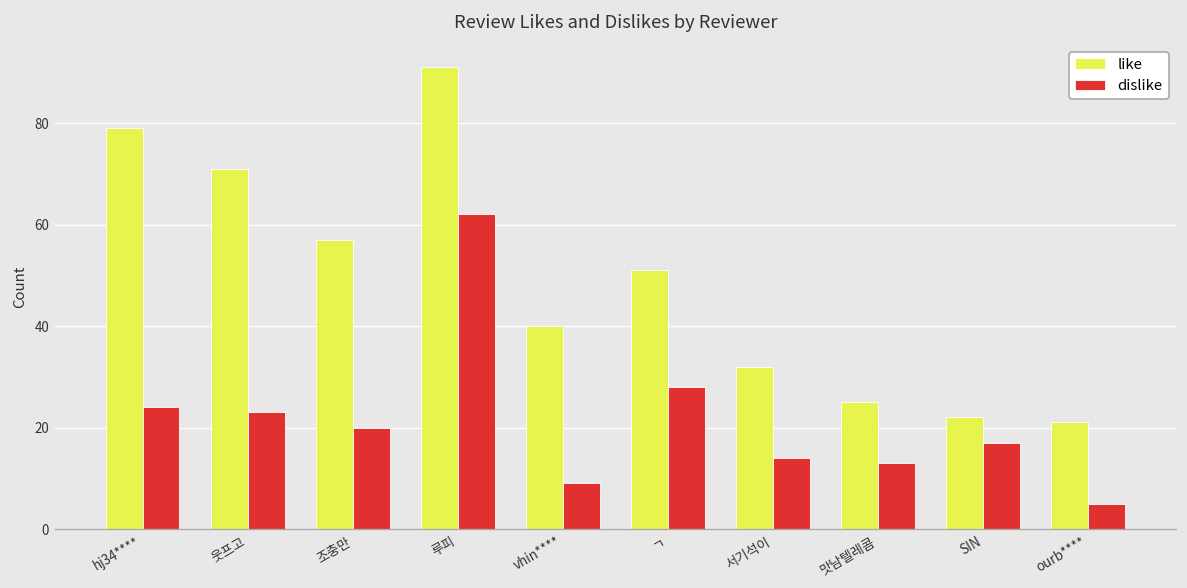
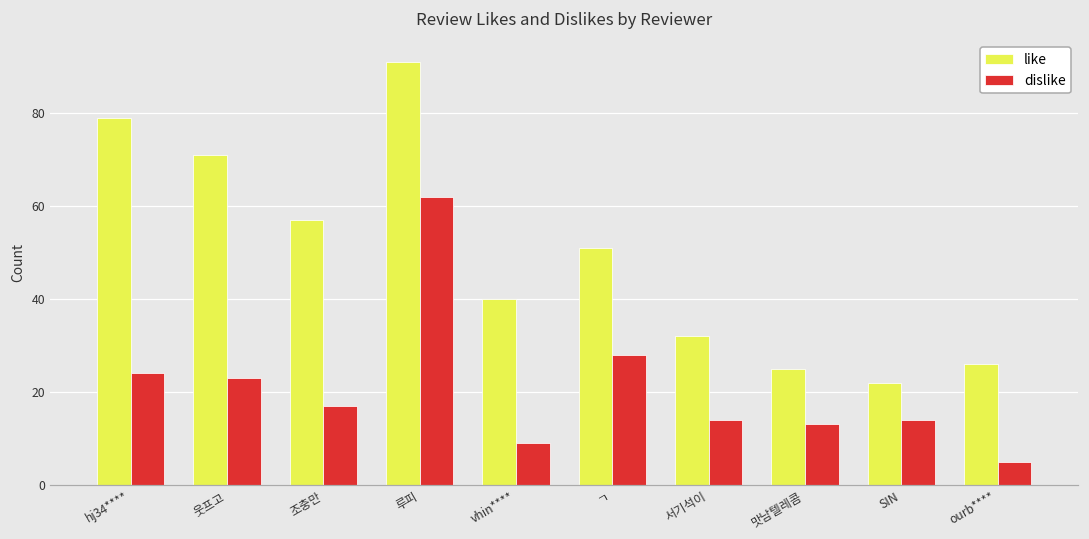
dislike, 조충만: 20 -> 17
dislike, SIN: 17 -> 14
like, ourb****: 21 -> 26
